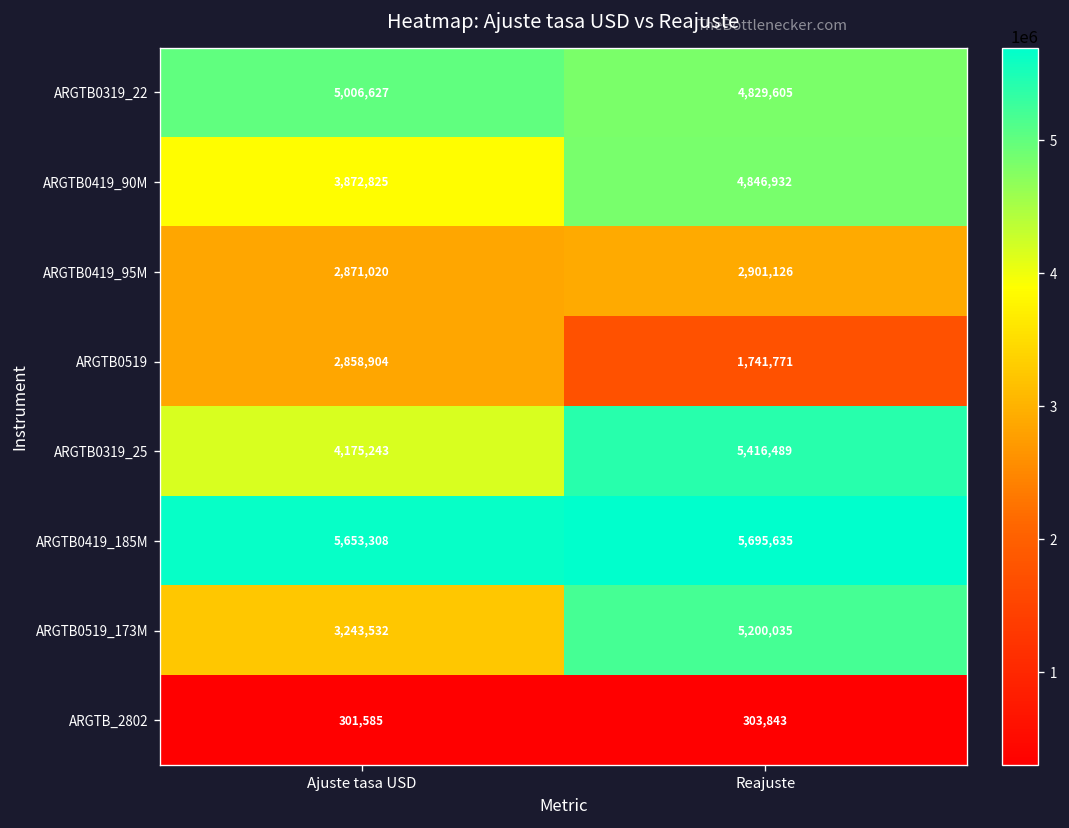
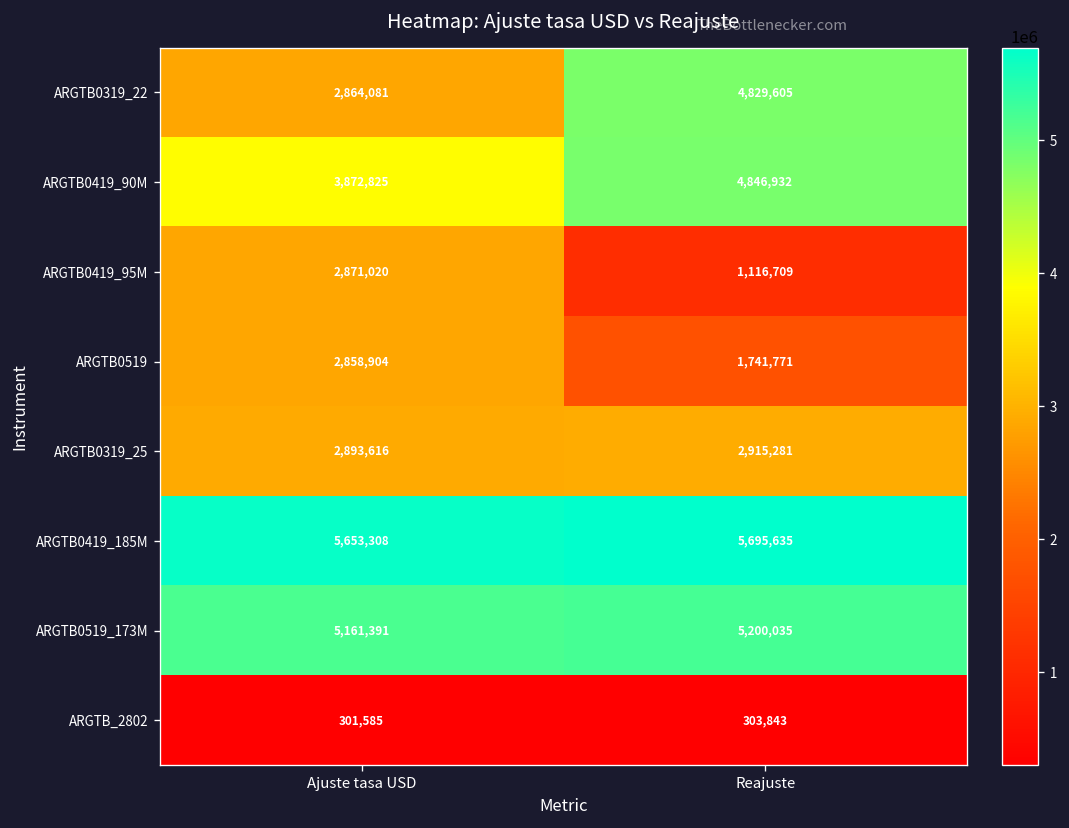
ARGTB0319_22, Ajuste tasa USD: 5,006,627 -> 2,864,081
ARGTB0419_95M, Reajuste: 2,901,126 -> 1,116,709
ARGTB0319_25, Ajuste tasa USD: 4,175,243 -> 2,893,616
ARGTB0319_25, Reajuste: 5,416,489 -> 2,915,281
ARGTB0519_173M, Ajuste tasa USD: 3,243,532 -> 5,161,391
